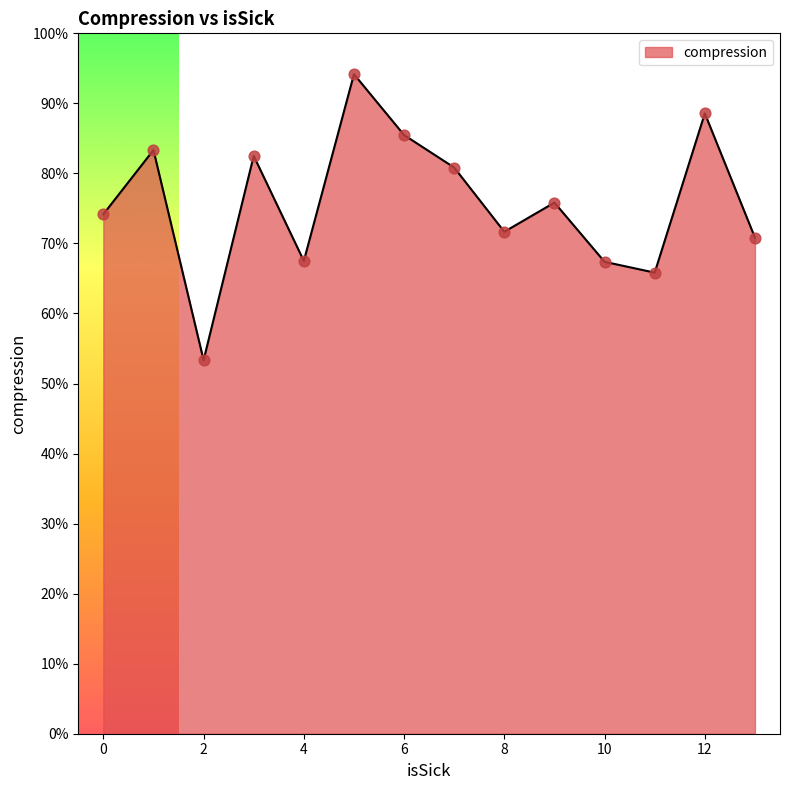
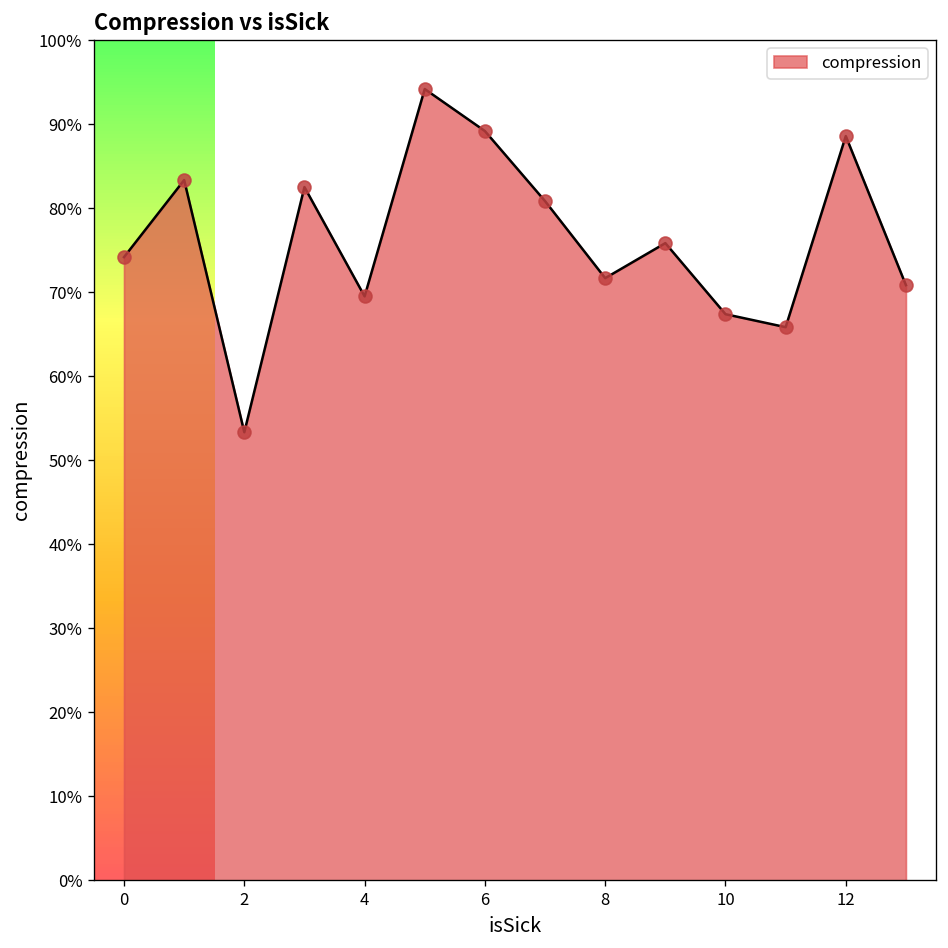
4: 68% -> 70%
6: 85% -> 89%
